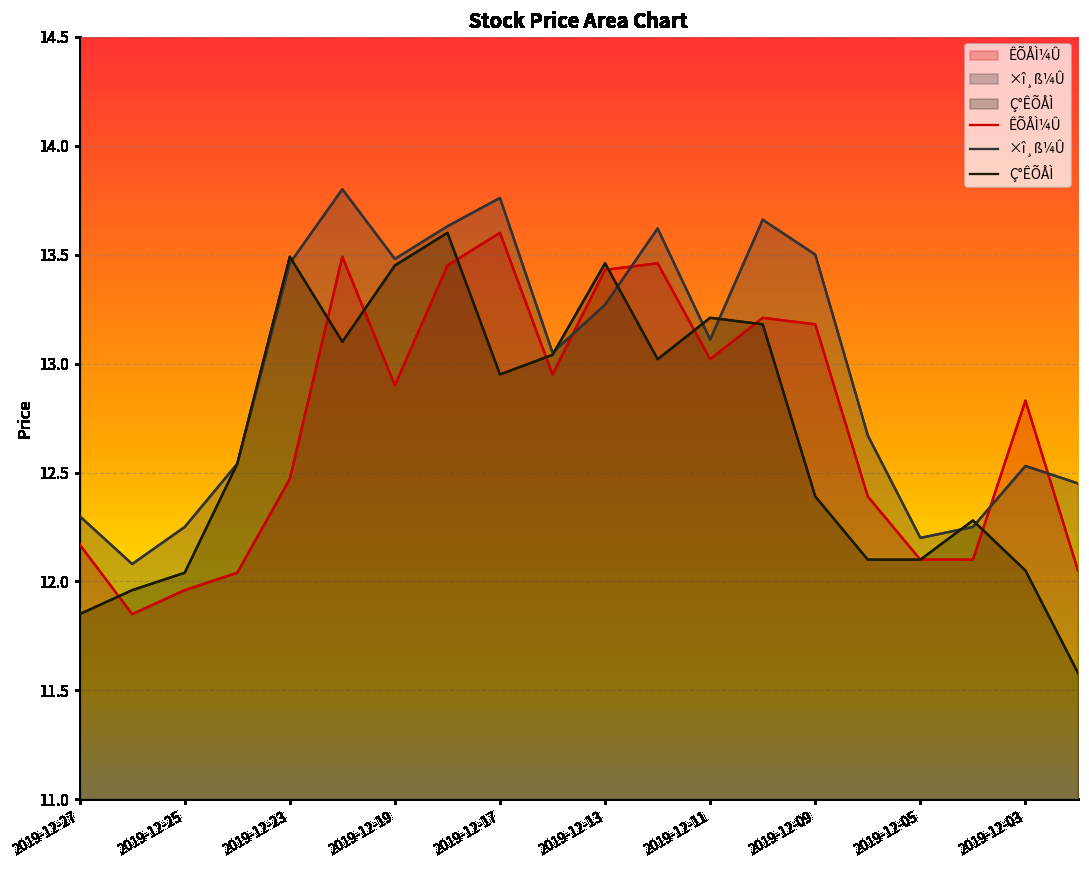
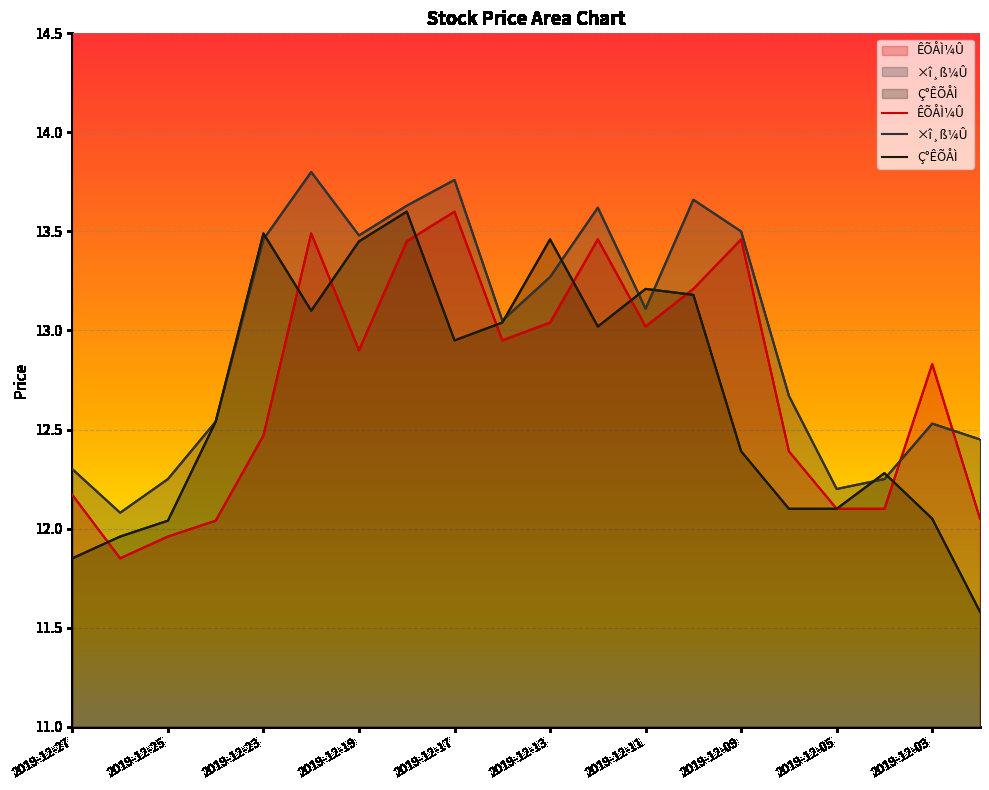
ÊÕÅÌ¼Û, 2019-12-13: 13.43 -> 13.04
ÊÕÅÌ¼Û, 2019-12-09: 13.18 -> 13.46
